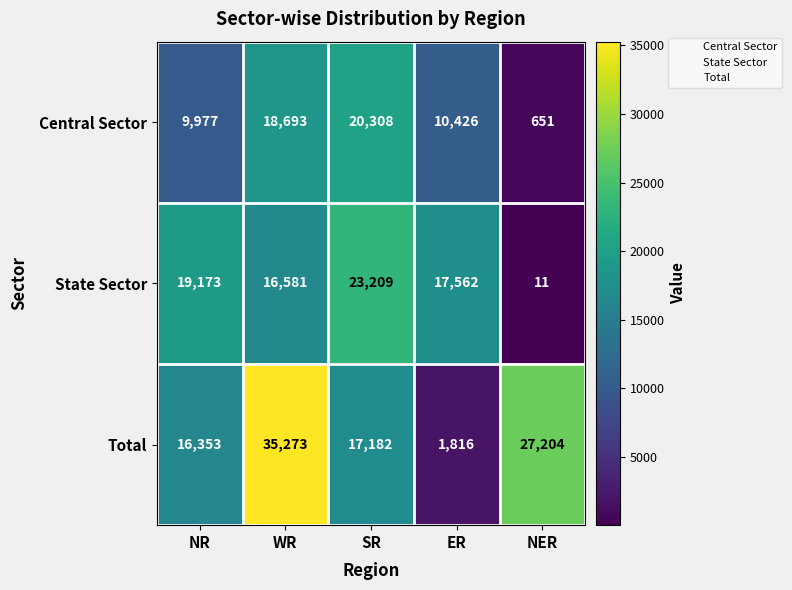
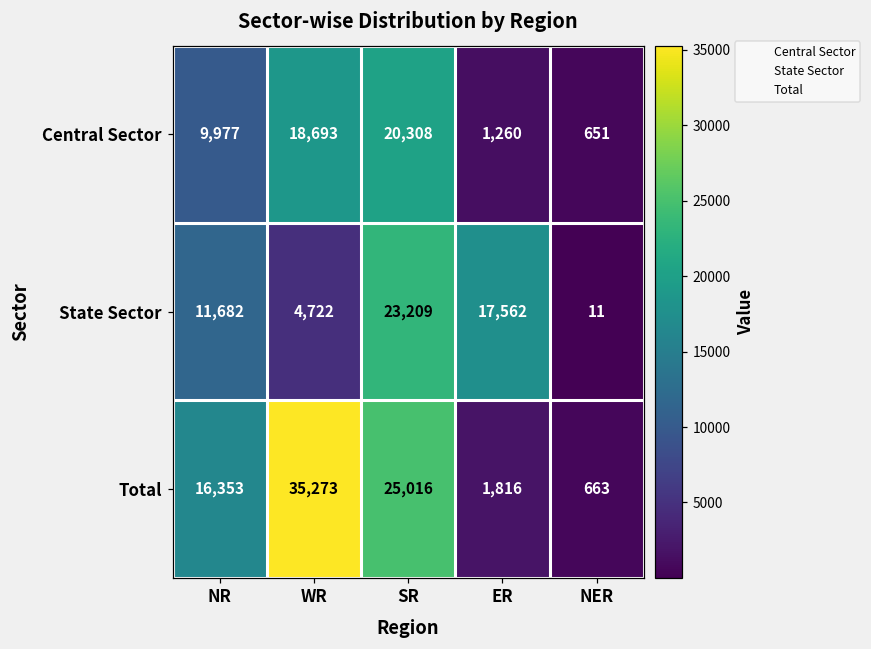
Central Sector, ER: 10,426 -> 1,260
State Sector, NR: 19,173 -> 11,682
State Sector, WR: 16,581 -> 4,722
Total, SR: 17,182 -> 25,016
Total, NER: 27,204 -> 663
